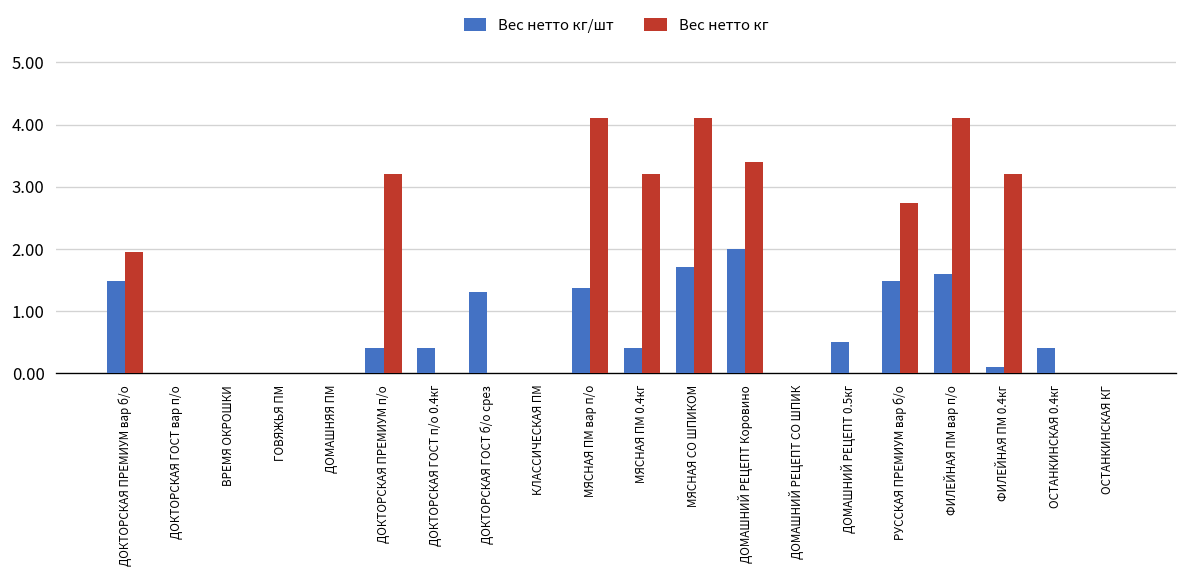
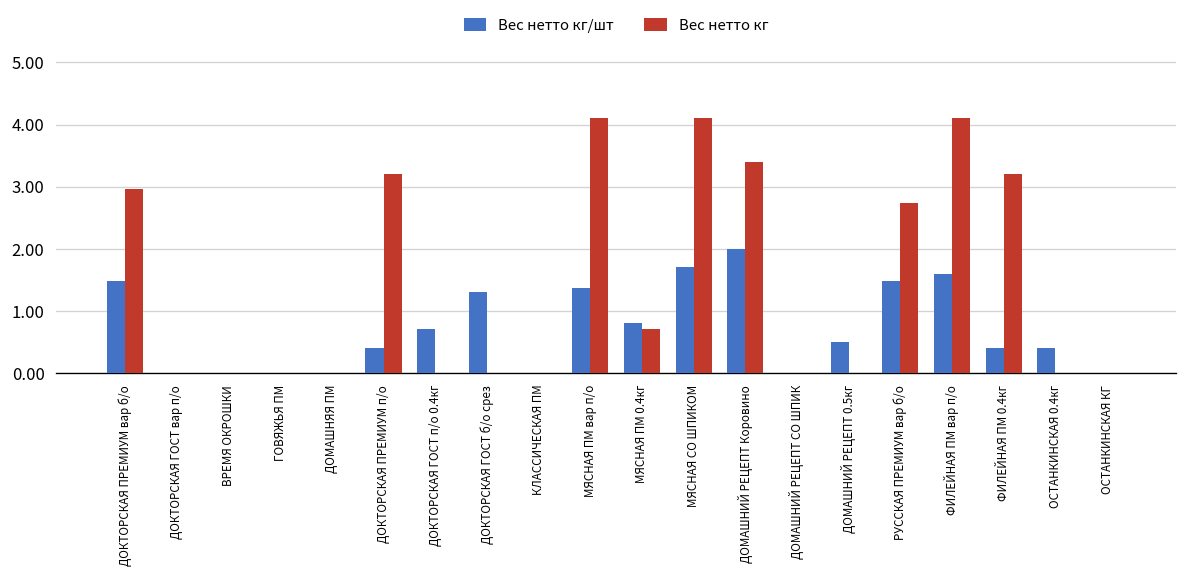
Вес нетто кг, ДОКТОРСКАЯ ПРЕМИУМ вар б/о: 2.0 -> 3.0
Вес нетто кг/шт, ДОКТОРСКАЯ ГОСТ п/о 0.4кг: 0.4 -> 0.7
Вес нетто кг/шт, МЯСНАЯ ПМ 0.4кг: 0.4 -> 0.8
Вес нетто кг, МЯСНАЯ ПМ 0.4кг: 3.2 -> 0.7
Вес нетто кг/шт, ФИЛЕЙНАЯ ПМ 0.4кг: 0.1 -> 0.4
